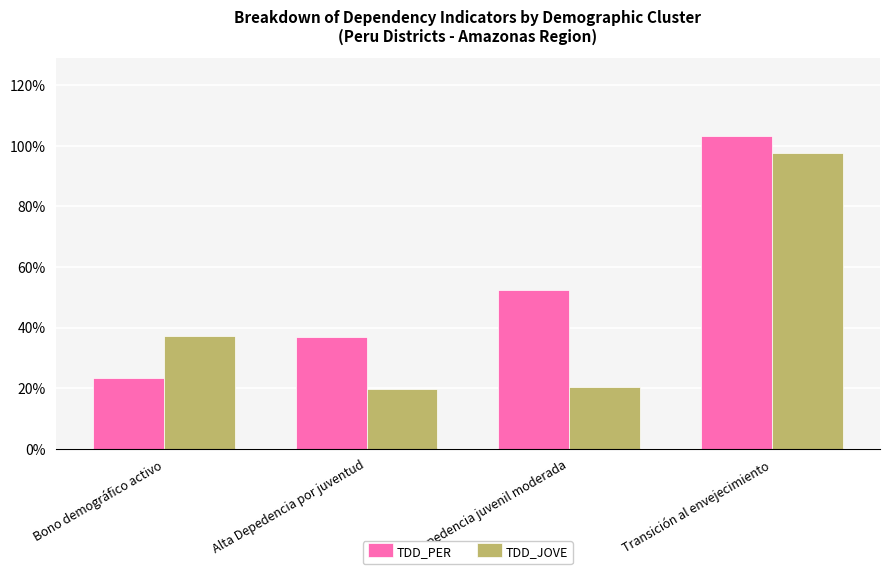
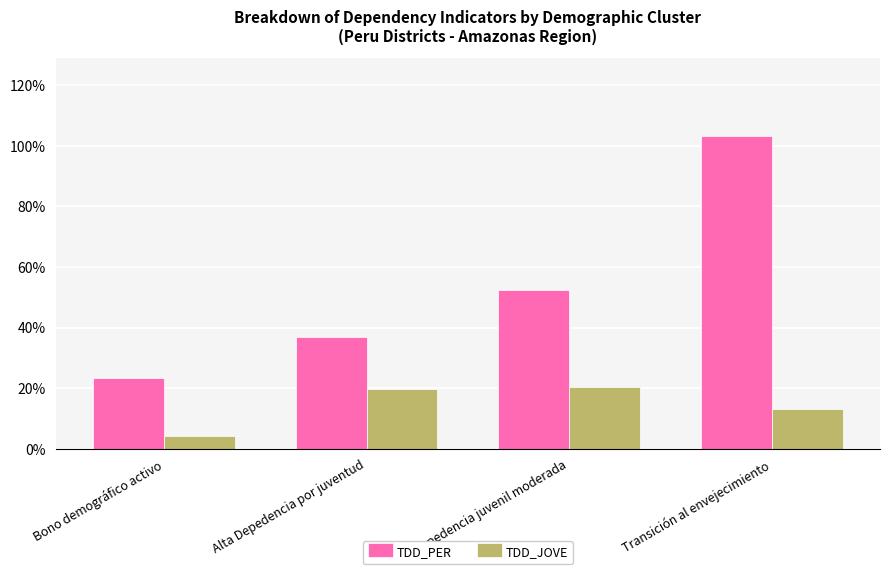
TDD_JOVE, Bono demográfico activo: 37% -> 4%
TDD_JOVE, Transición al envejecimiento: 98% -> 13%
